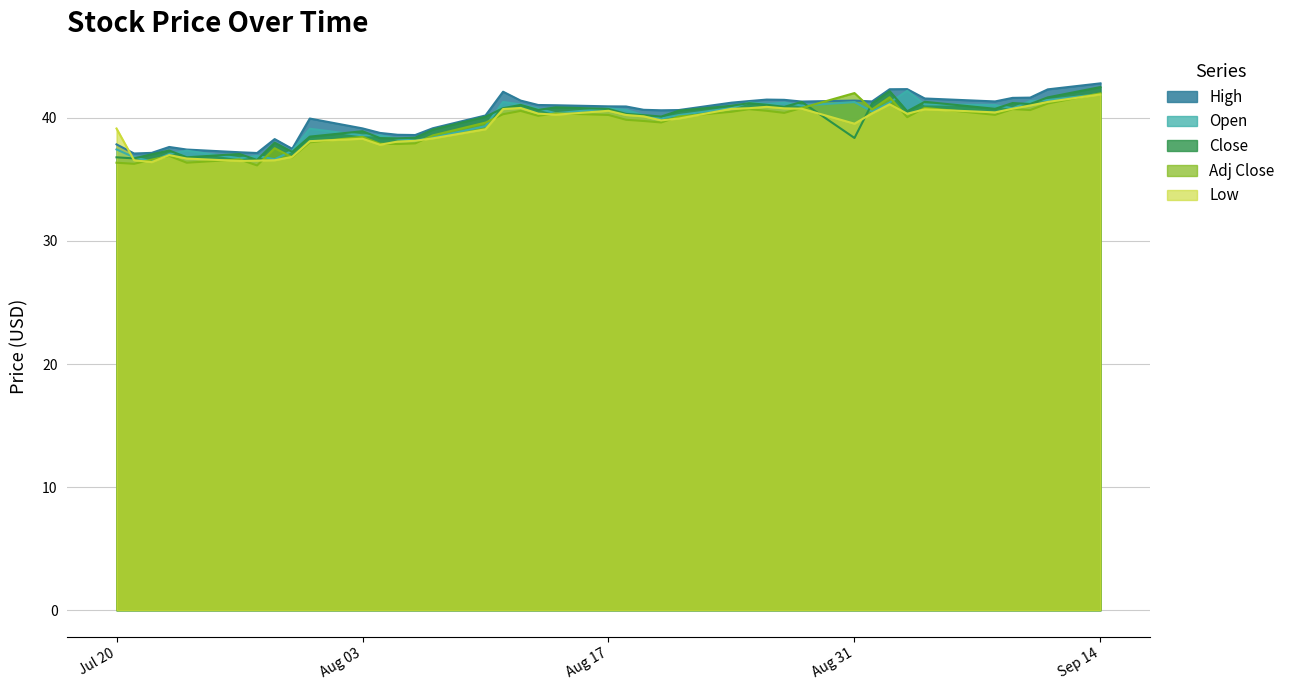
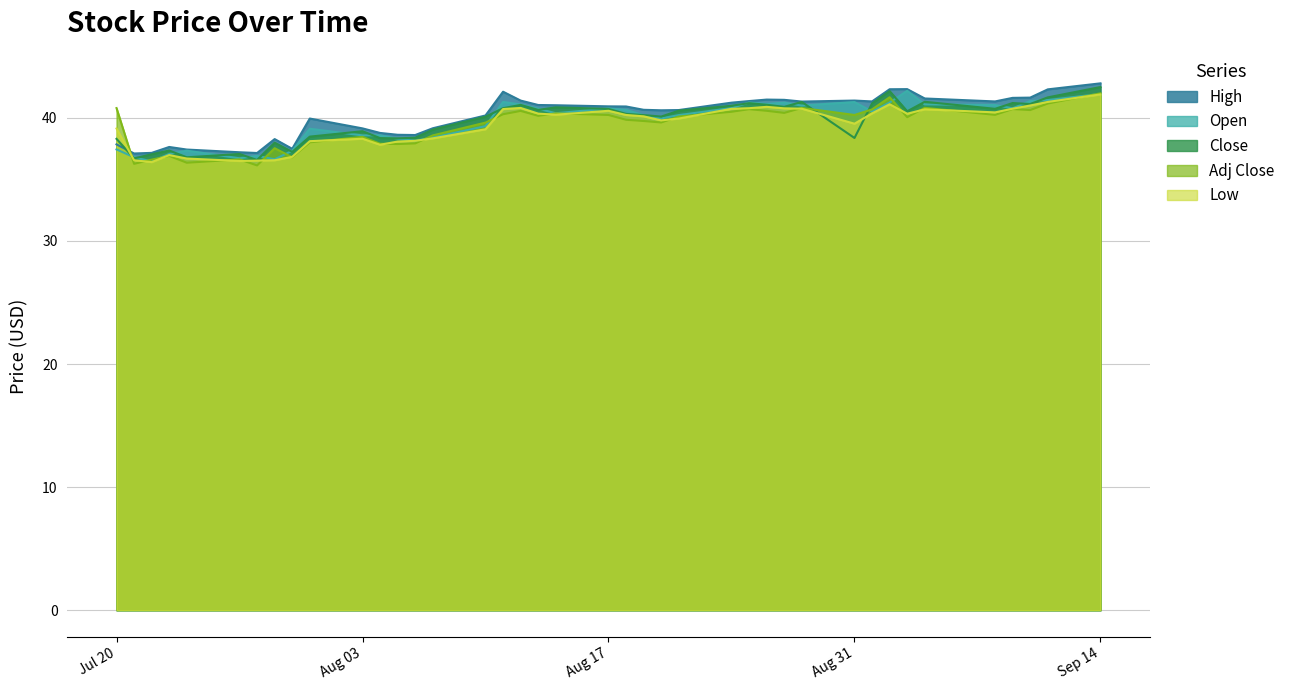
Close, Jul 20: 36.8 -> 38.3
Adj Close, Jul 20: 36.4 -> 40.8
Adj Close, Aug 31: 42.0 -> 40.2
